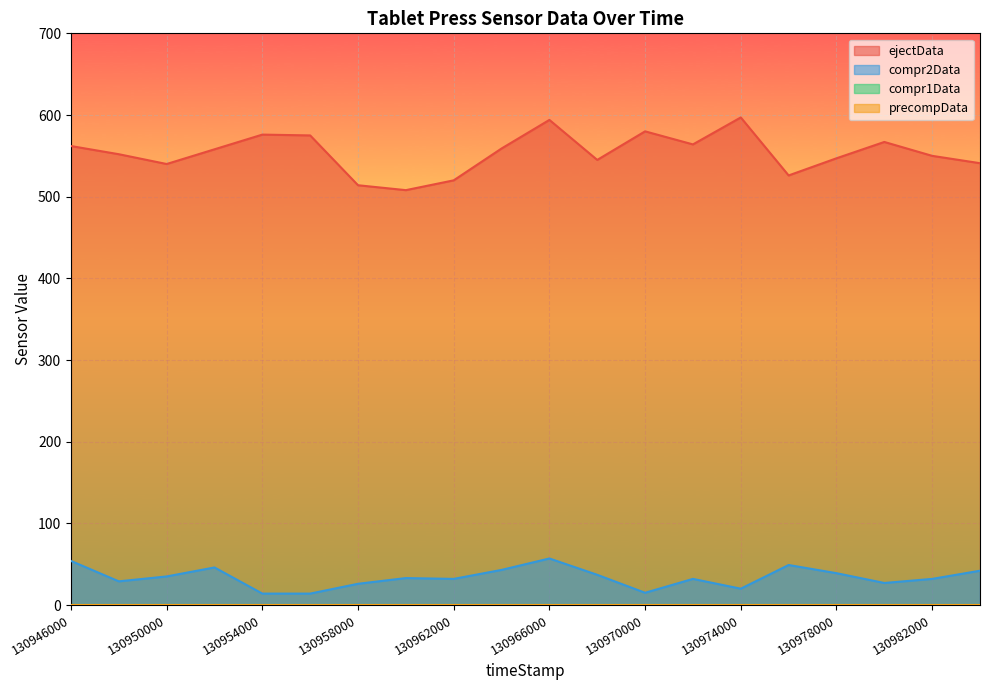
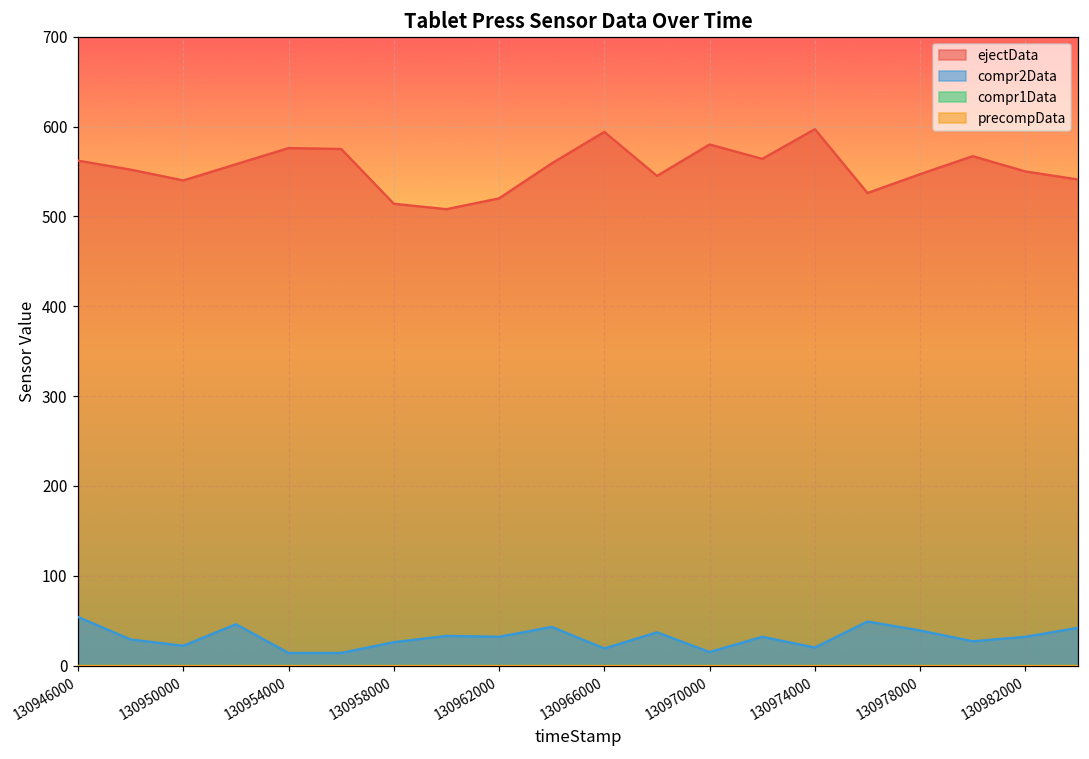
compr2Data, 130950000: 40 -> 20
compr2Data, 130966000: 60 -> 20
